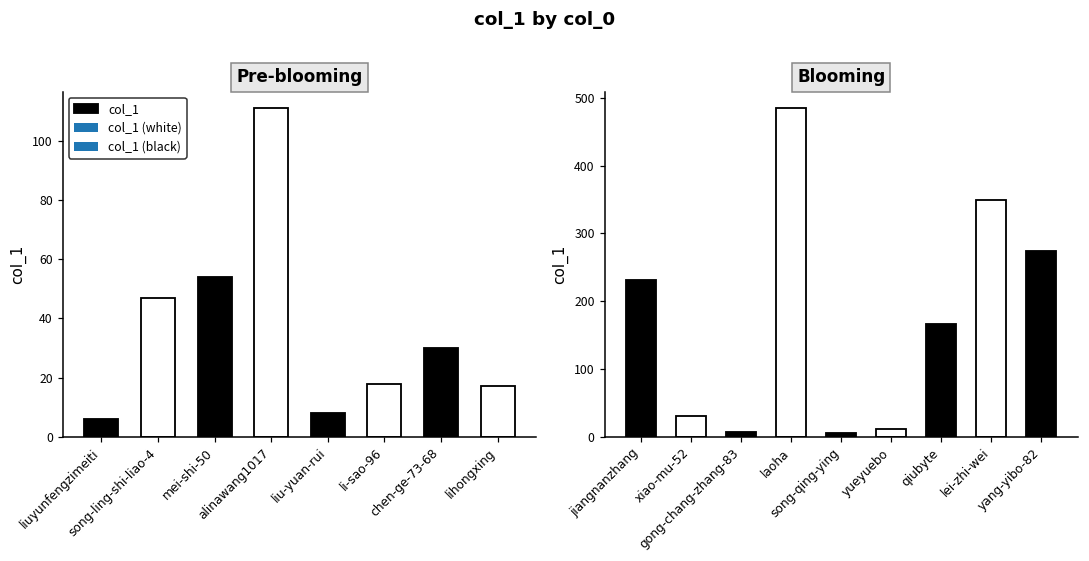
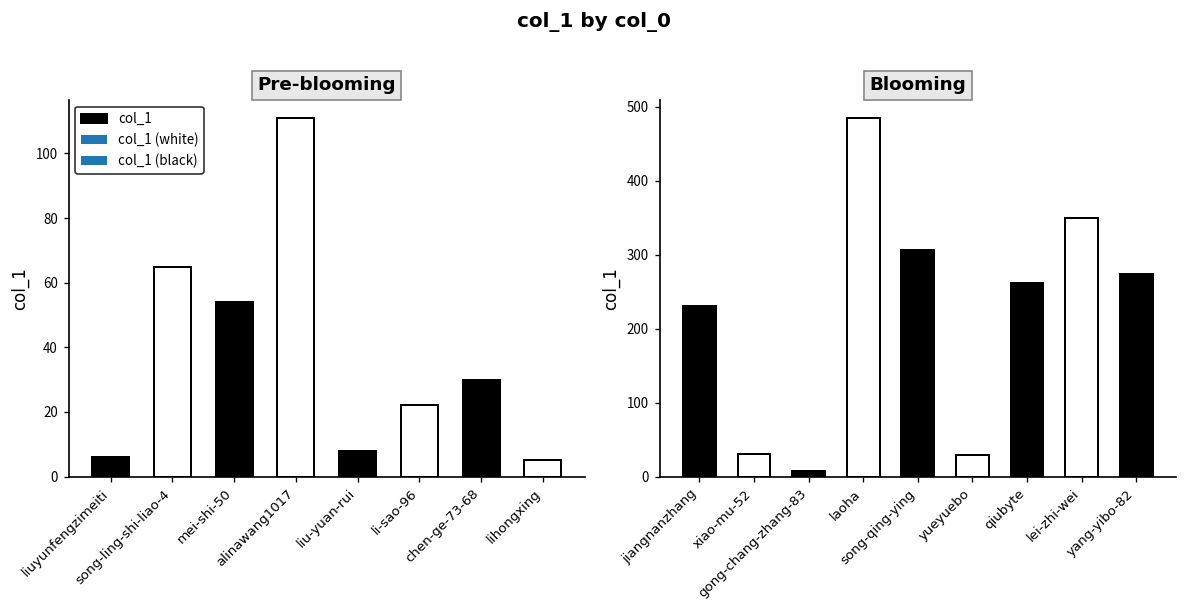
Pre-blooming, song-ling-shi-liao-4: 47 -> 65
Pre-blooming, li-sao-96: 18 -> 22
Pre-blooming, lihongxing: 17 -> 5
Blooming, song-qing-ying: 10 -> 310
Blooming, yueyuebo: 10 -> 30
Blooming, qiubyte: 170 -> 260
